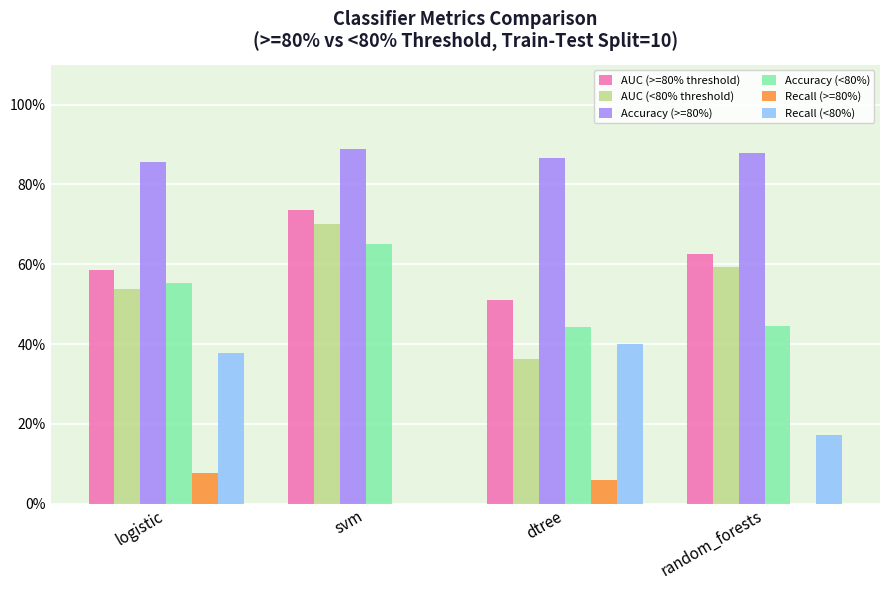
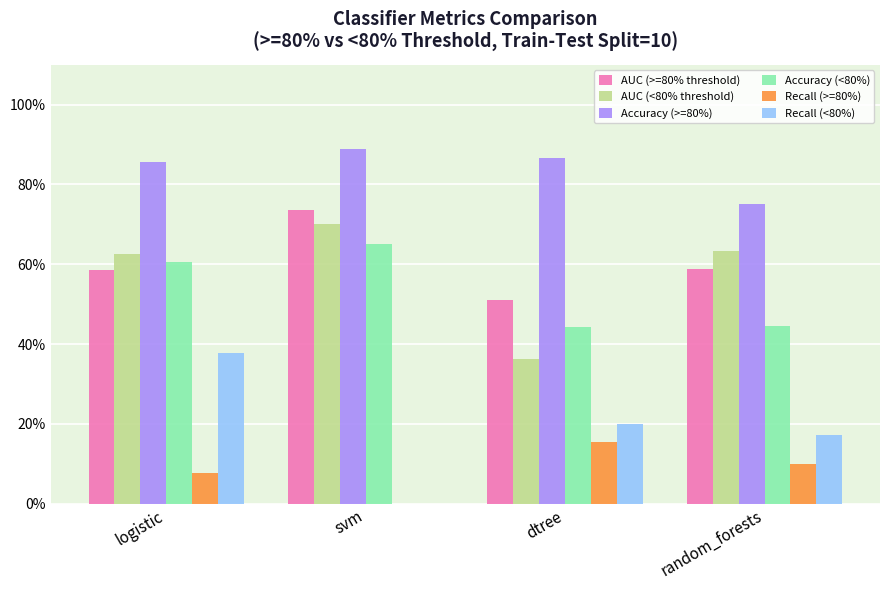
AUC (<80% threshold), logistic: 54% -> 63%
Accuracy (<80%), logistic: 55% -> 60%
Recall (>=80%), dtree: 6% -> 15%
Recall (<80%), dtree: 40% -> 20%
AUC (>=80% threshold), random_forests: 63% -> 59%
AUC (<80% threshold), random_forests: 59% -> 63%
Accuracy (>=80%), random_forests: 88% -> 75%
Recall (>=80%), random_forests: 0% -> 10%
